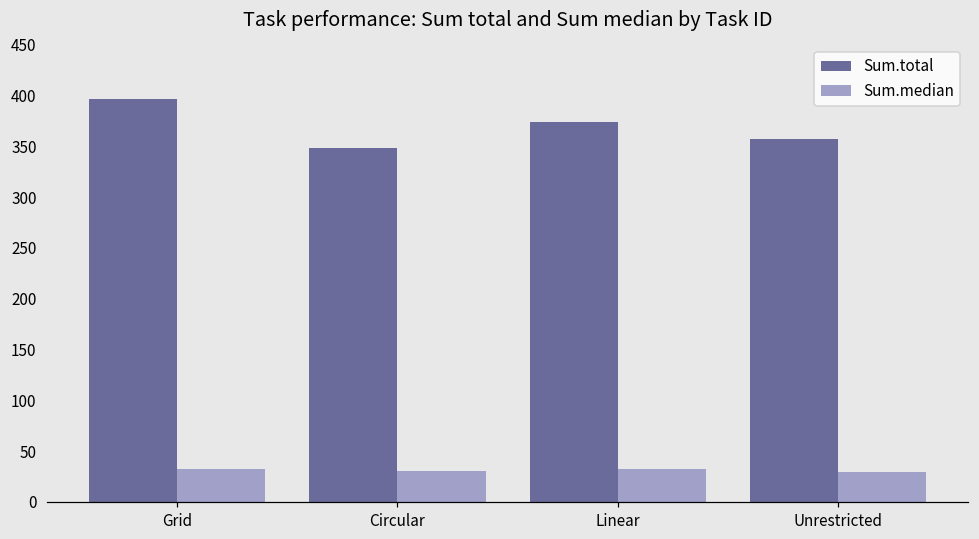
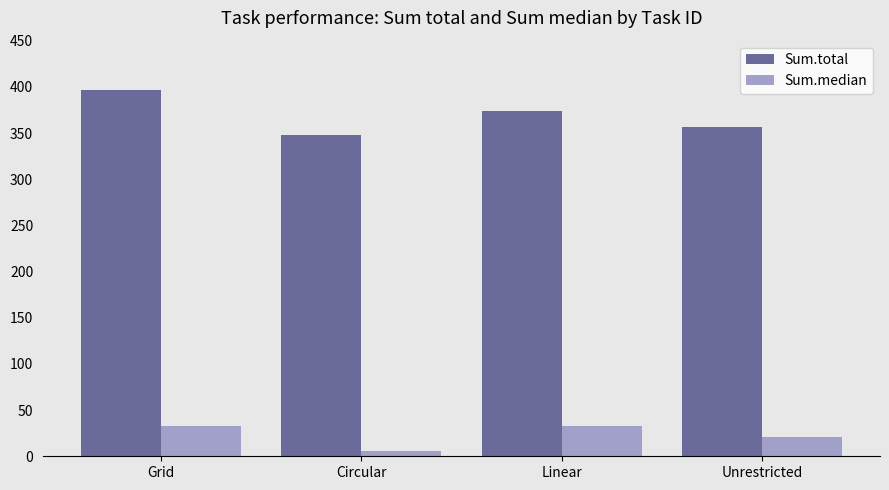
Sum.median, Circular: 30 -> 10
Sum.median, Unrestricted: 30 -> 20
